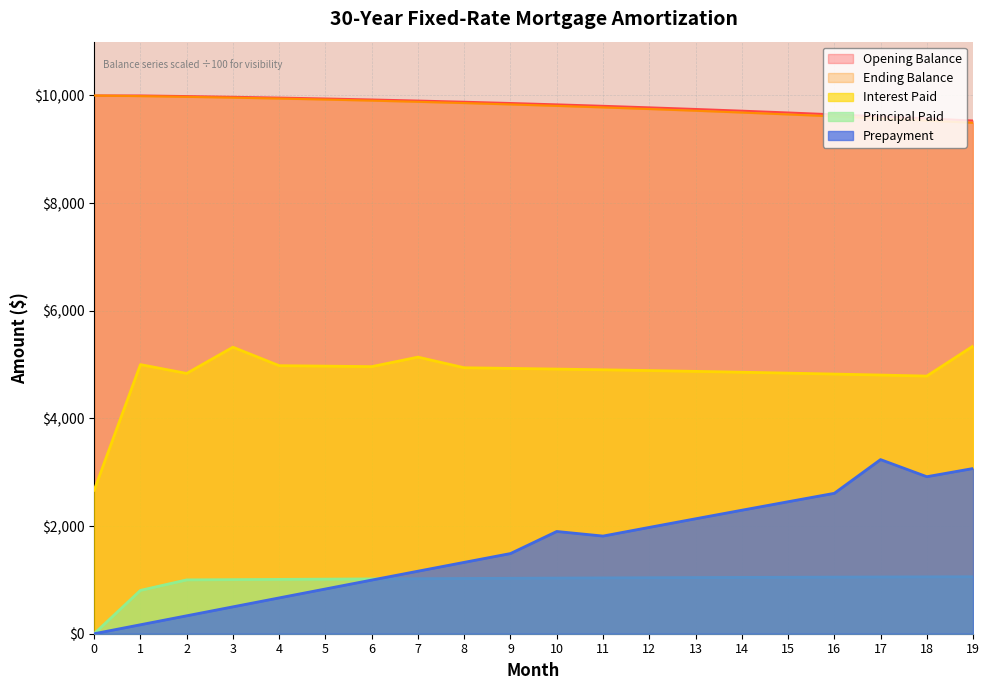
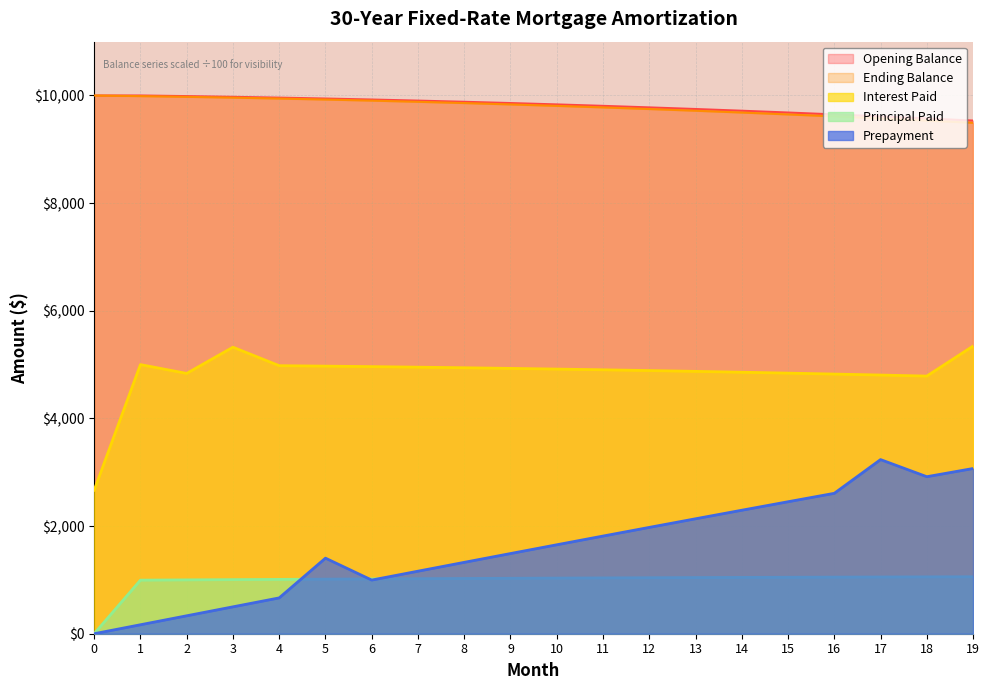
Principal Paid, 1: $800 -> $1,000
Prepayment, 5: $800 -> $1,400
Interest Paid, 7: $5,100 -> $5,000
Prepayment, 10: $1,900 -> $1,700
